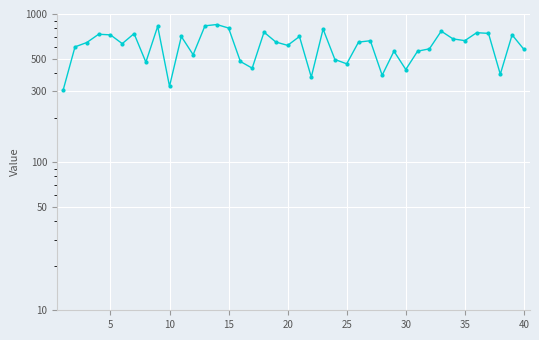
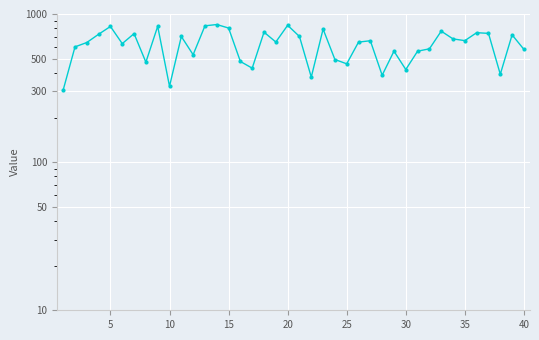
5: 700 -> 800
20: 610 -> 800
